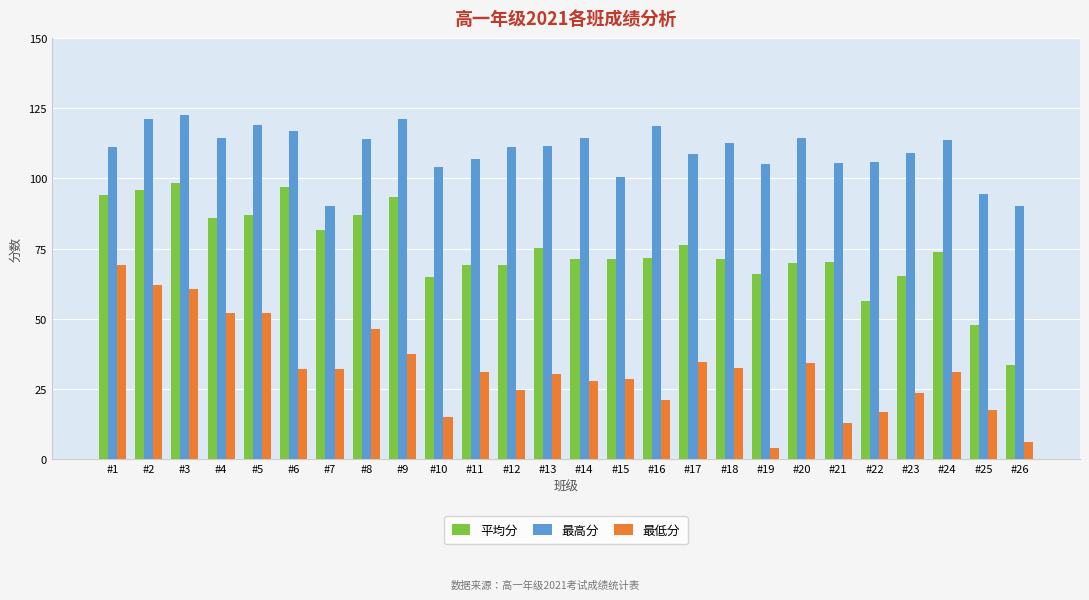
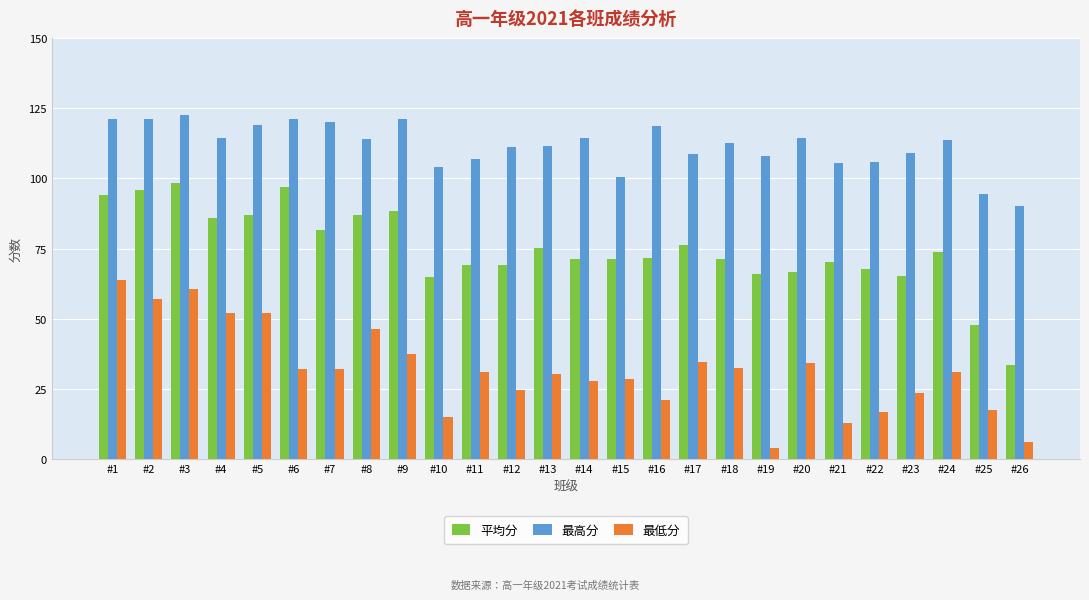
最高分, #1: 111 -> 121
最低分, #1: 69 -> 64
最低分, #2: 62 -> 57
最高分, #6: 117 -> 121
最高分, #7: 90 -> 120
平均分, #9: 93 -> 88
最高分, #19: 105 -> 108
平均分, #20: 70 -> 67
平均分, #22: 56 -> 68
